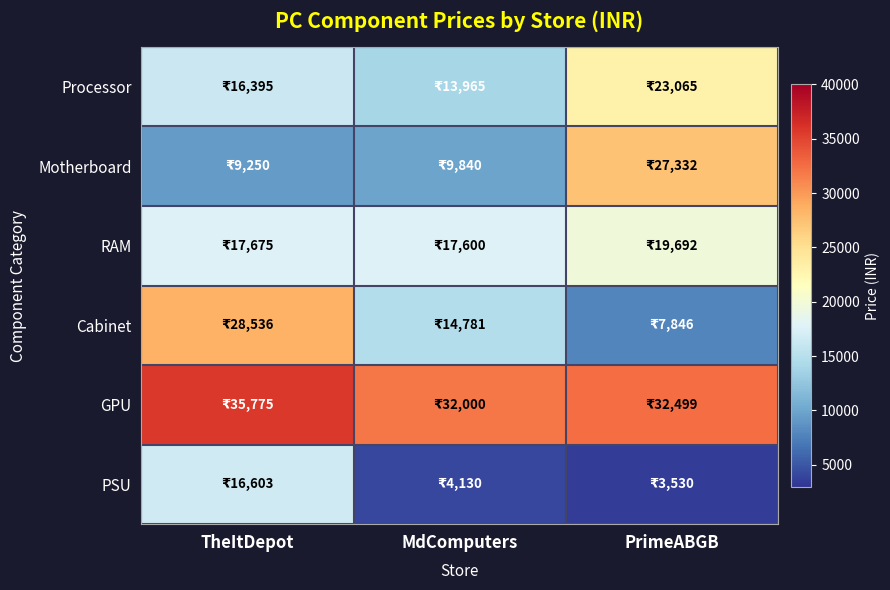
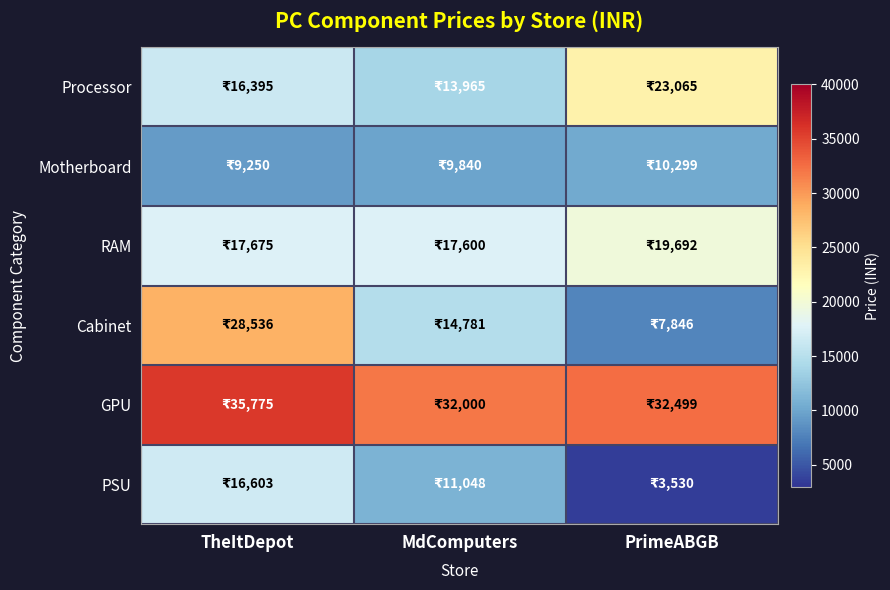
Motherboard, PrimeABGB: 27,332 -> 10,299
PSU, MdComputers: 4,130 -> 11,048
